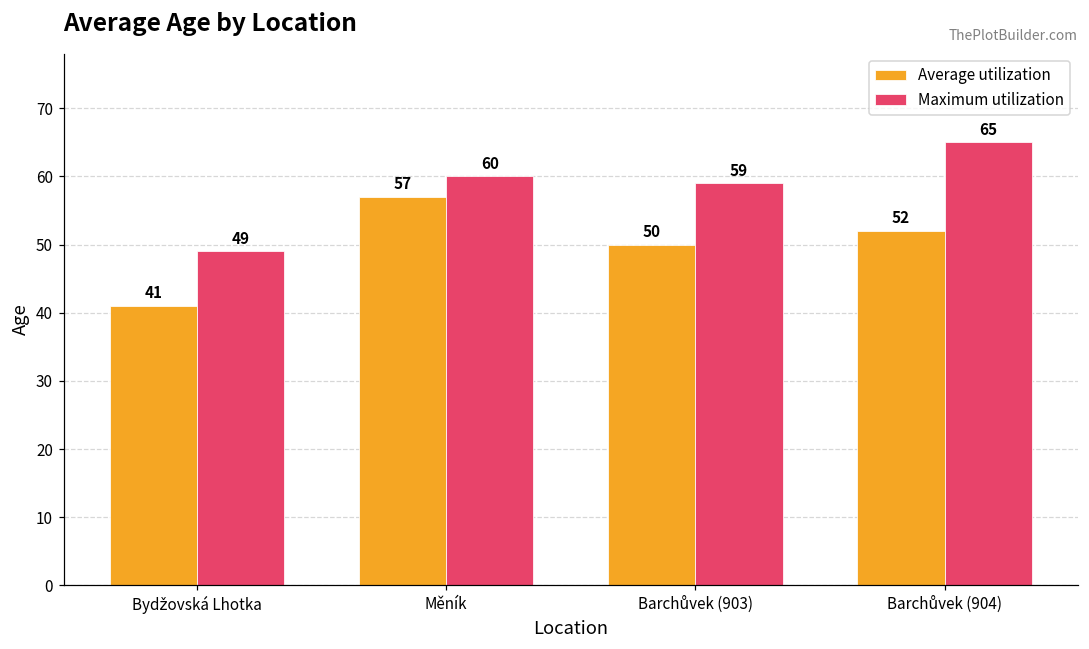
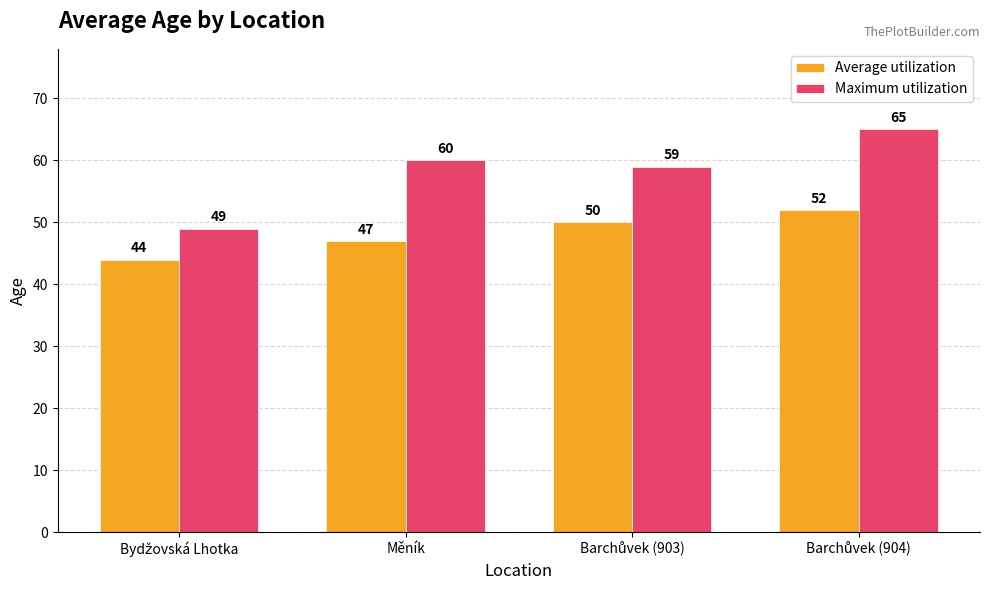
Average utilization, Bydžovská Lhotka: 41 -> 44
Average utilization, Měník: 57 -> 47
